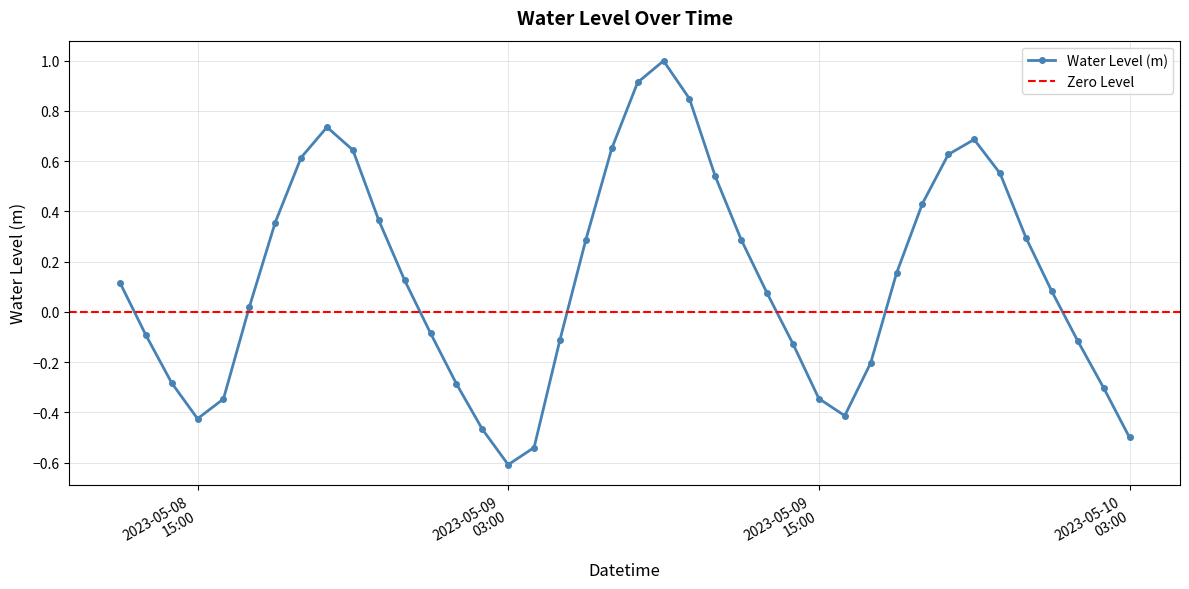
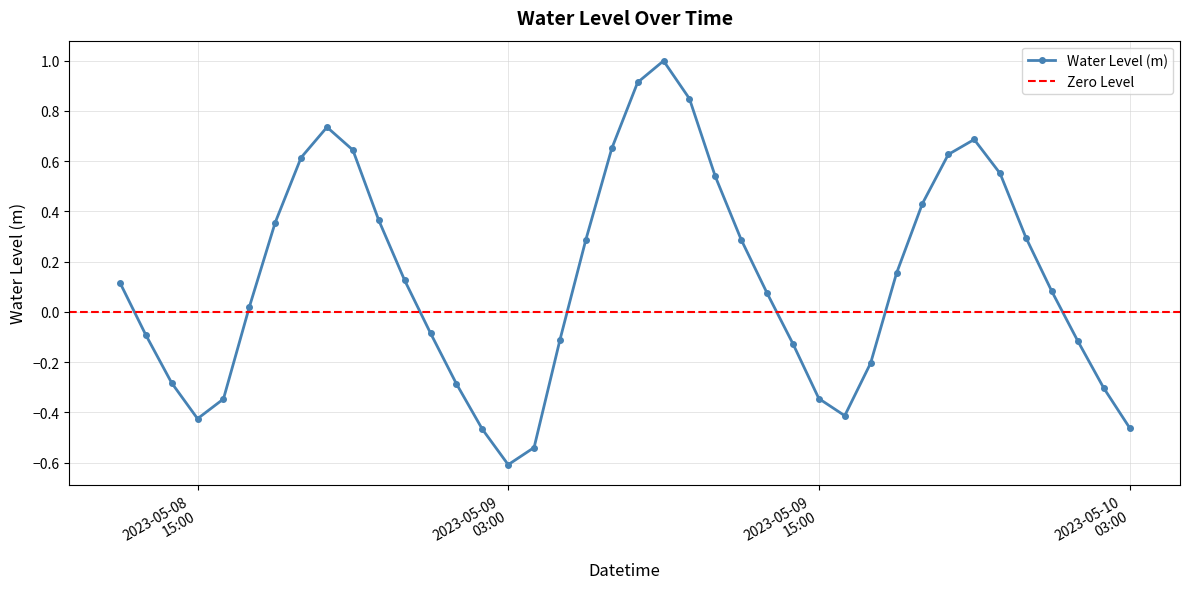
2023-05-10 03:00: -0.50 -> -0.46
